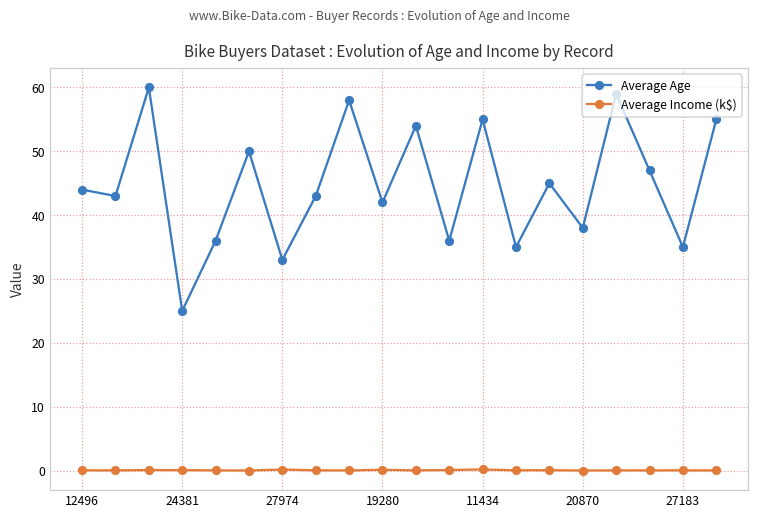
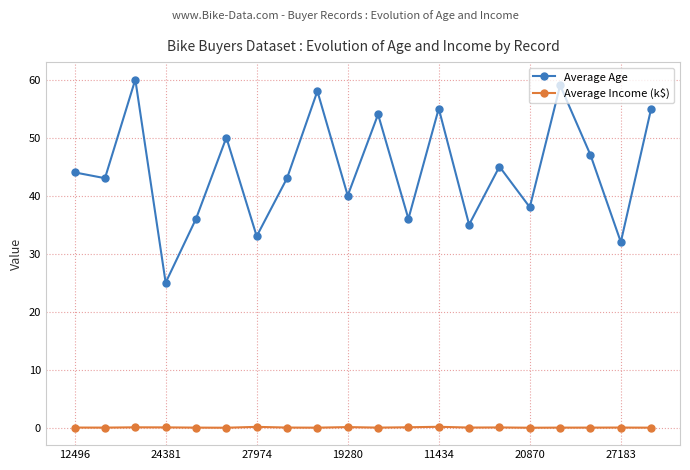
Average Age, 19280: 42 -> 40
Average Age, 27183: 35 -> 32
